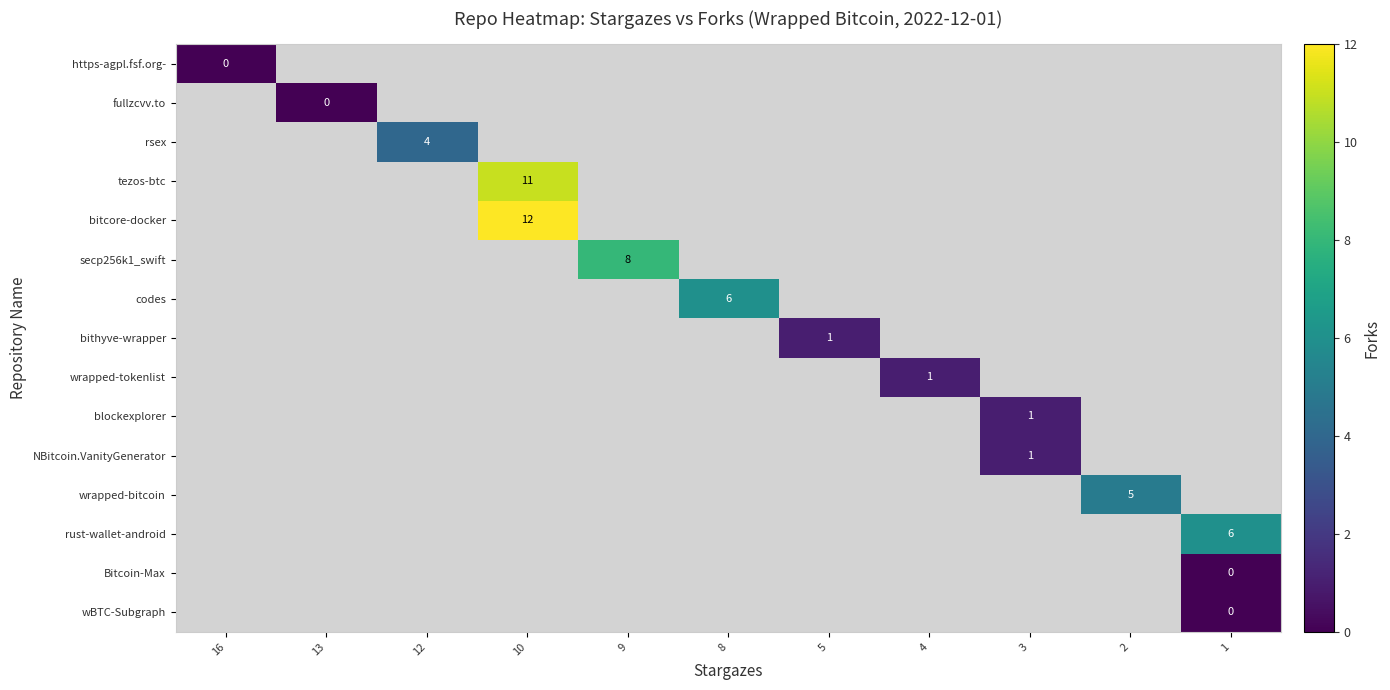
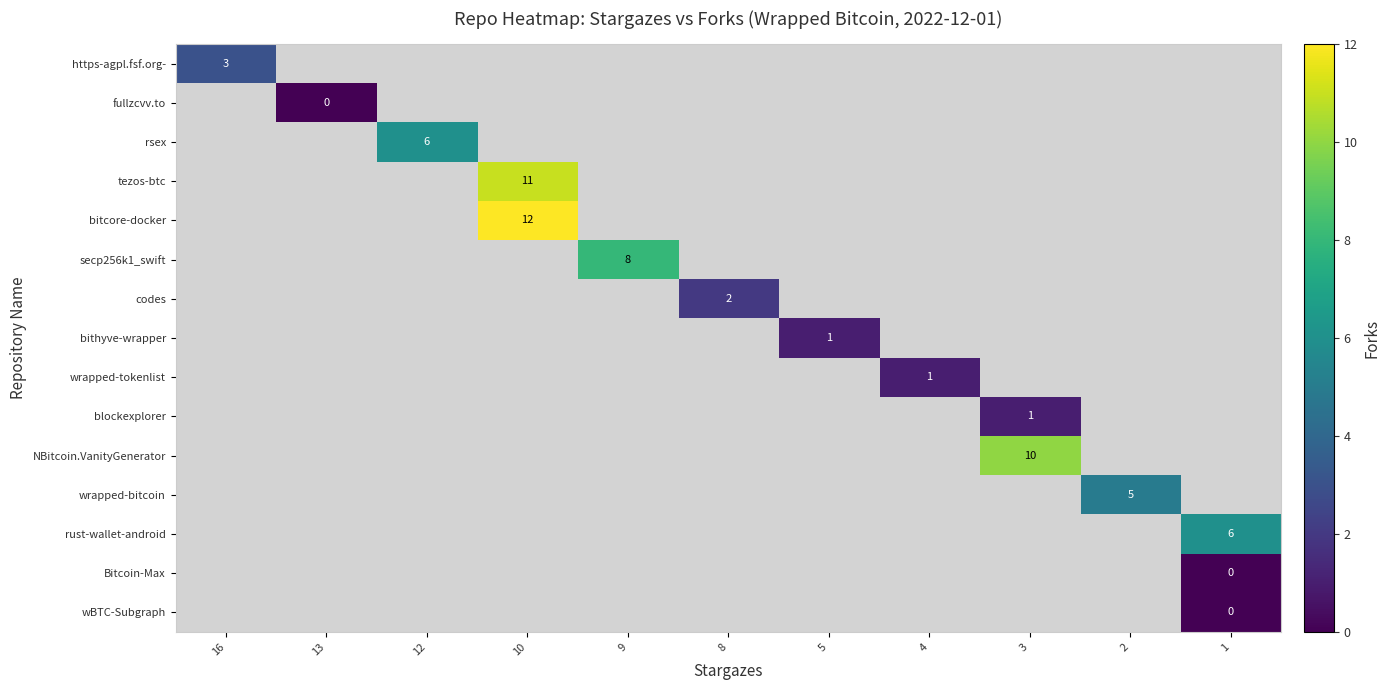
https-agpl.fsf.org-, 16: 0 -> 3
rsex, 12: 4 -> 6
codes, 8: 6 -> 2
NBitcoin.VanityGenerator, 3: 1 -> 10
